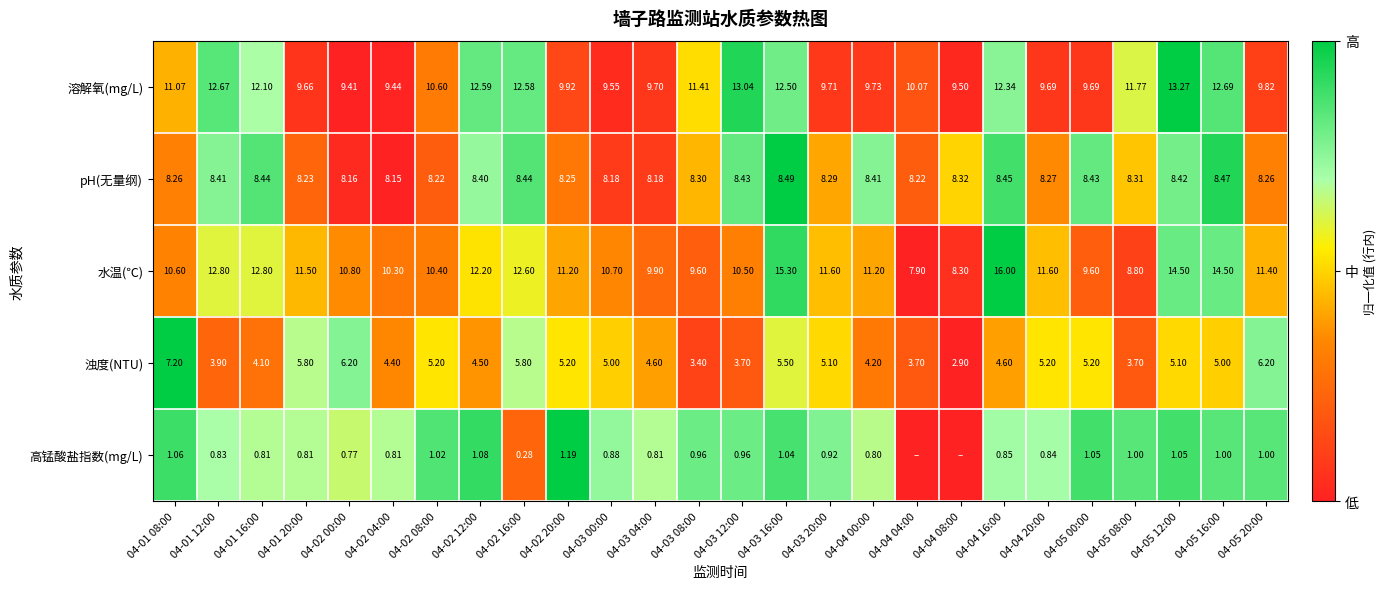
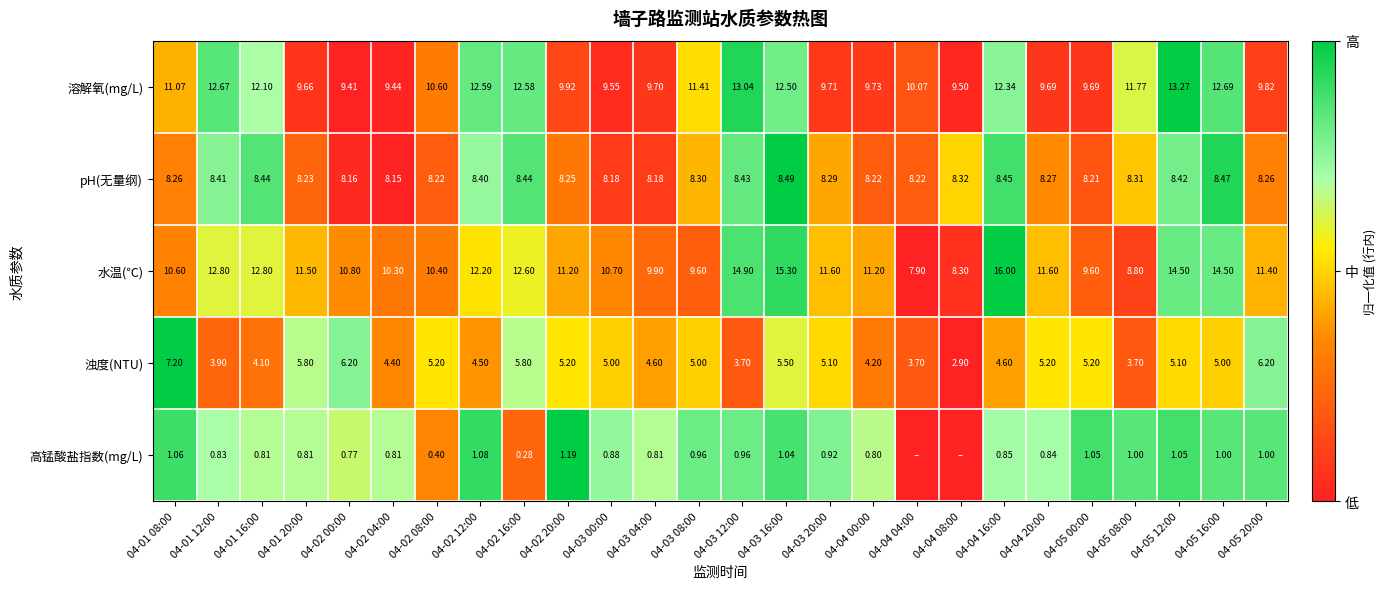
pH(无量纲), 04-04 00:00: 8.41 -> 8.22
pH(无量纲), 04-05 00:00: 8.43 -> 8.21
水温(℃), 04-03 12:00: 10.50 -> 14.90
浊度(NTU), 04-03 08:00: 3.40 -> 5.00
高锰酸盐指数(mg/L), 04-02 08:00: 1.02 -> 0.40
